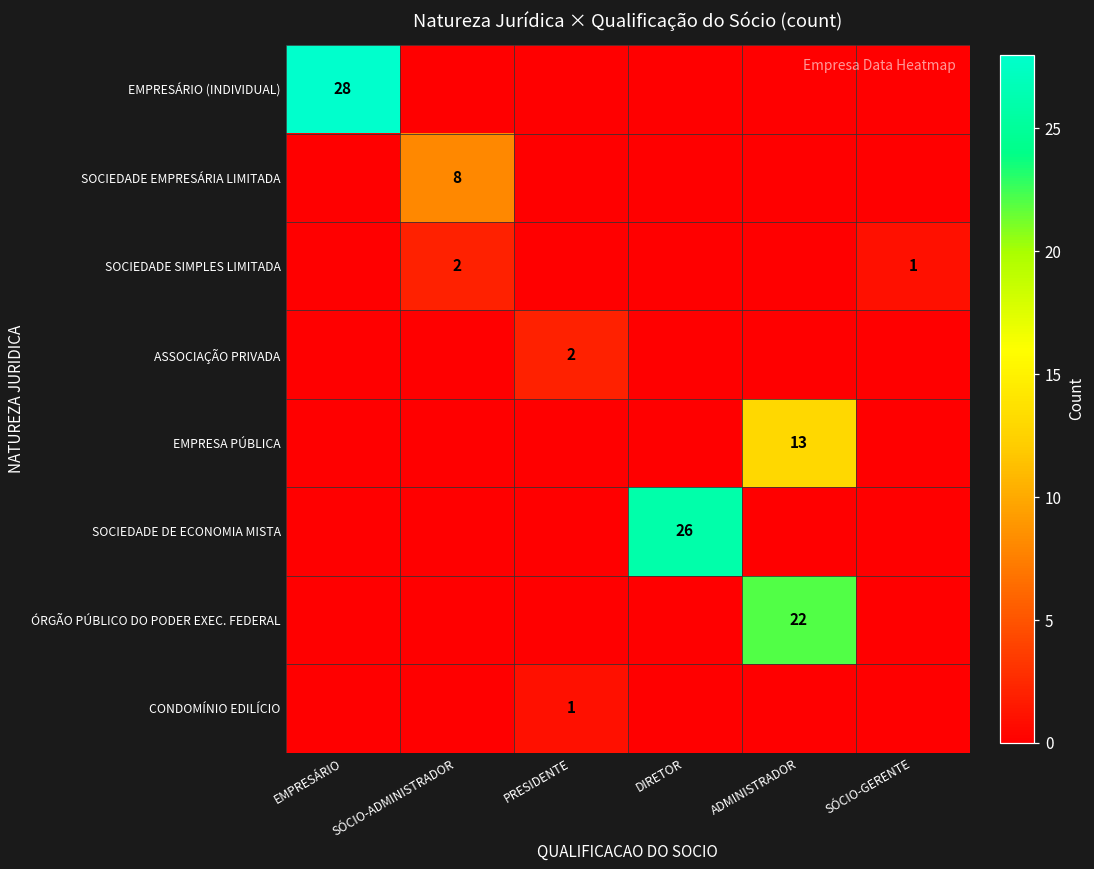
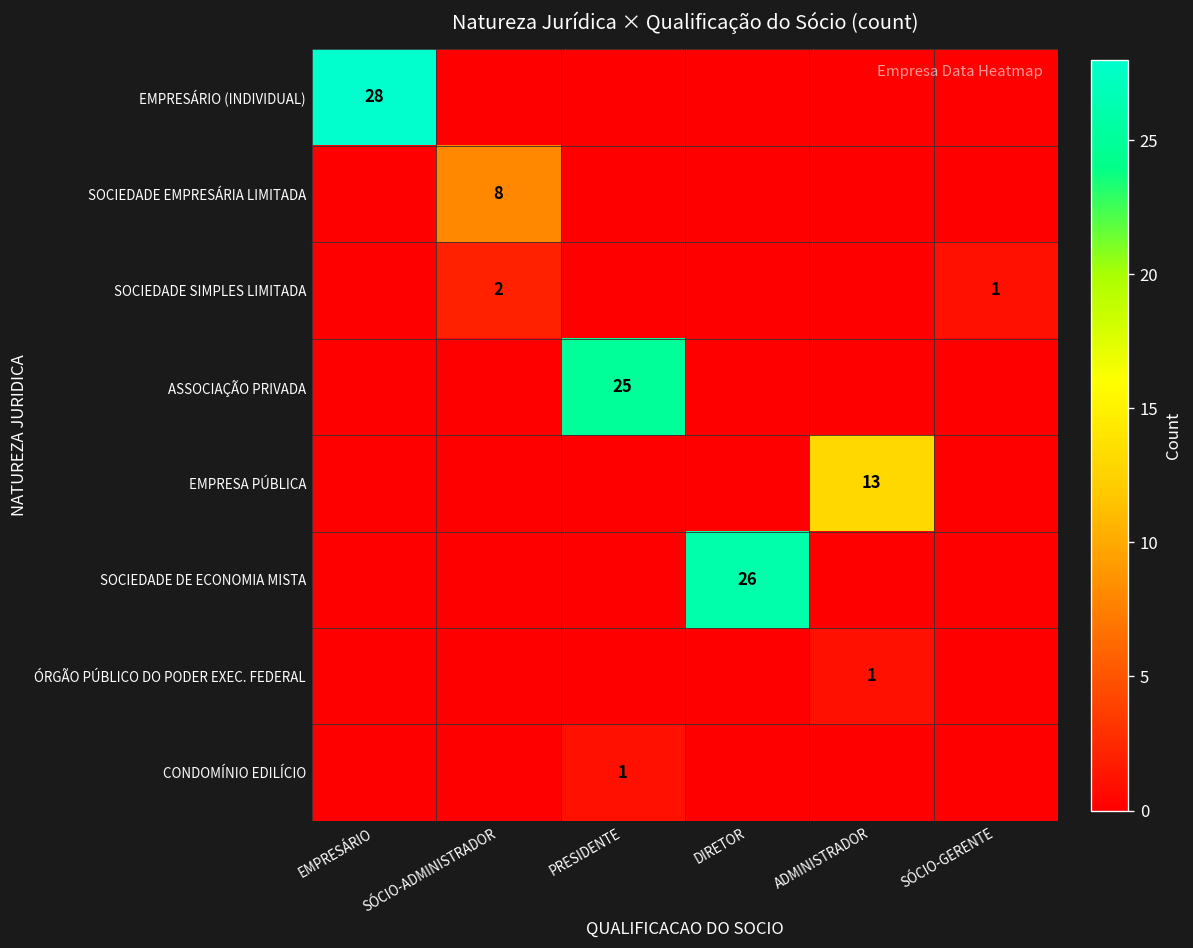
ASSOCIAÇÃO PRIVADA, PRESIDENTE: 2 -> 25
ÓRGÃO PÚBLICO DO PODER EXEC. FEDERAL, ADMINISTRADOR: 22 -> 1
